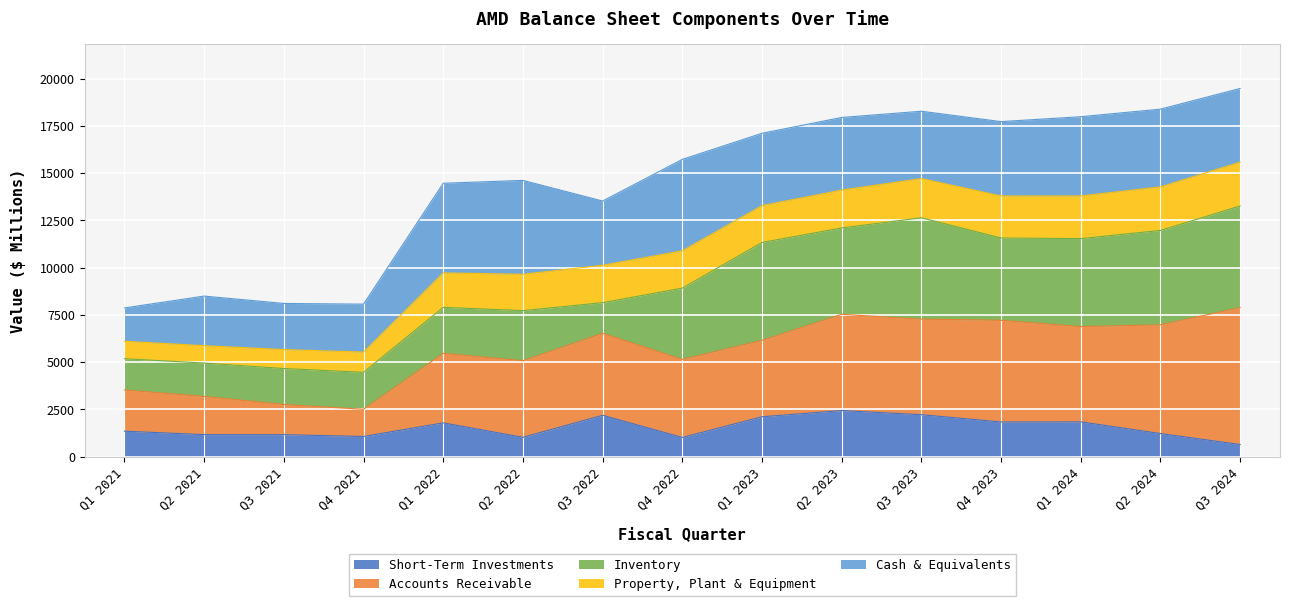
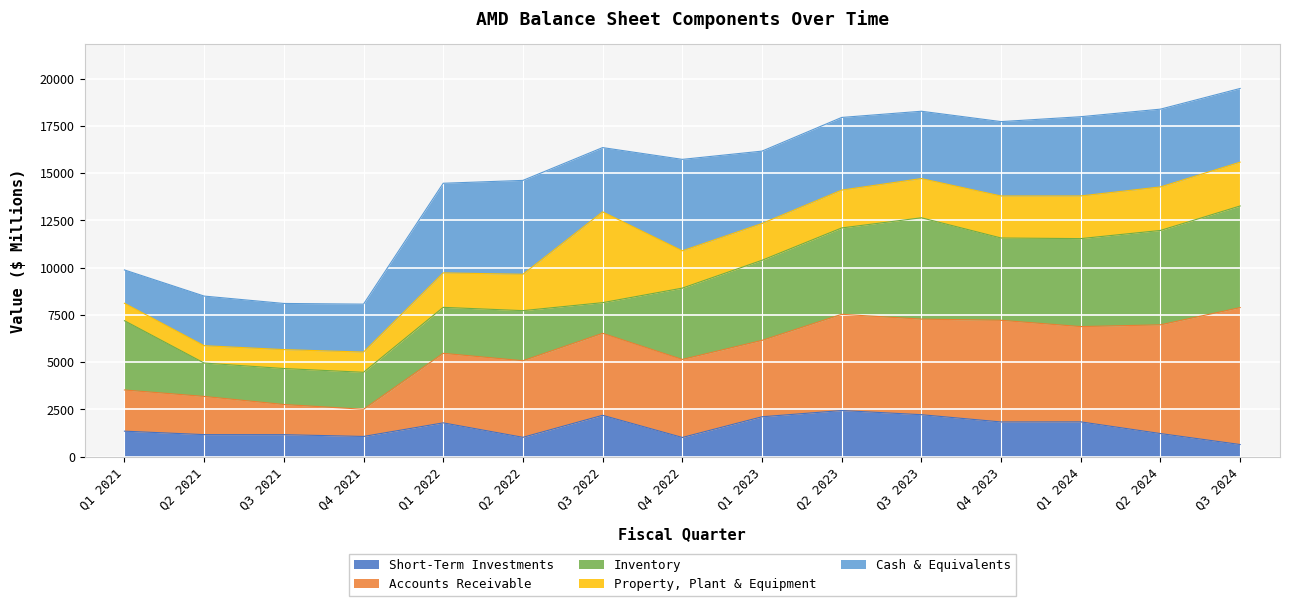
Inventory, Q1 2021: 1700 -> 3700
Property, Plant & Equipment, Q3 2022: 2000 -> 4800
Inventory, Q1 2023: 5200 -> 4200
